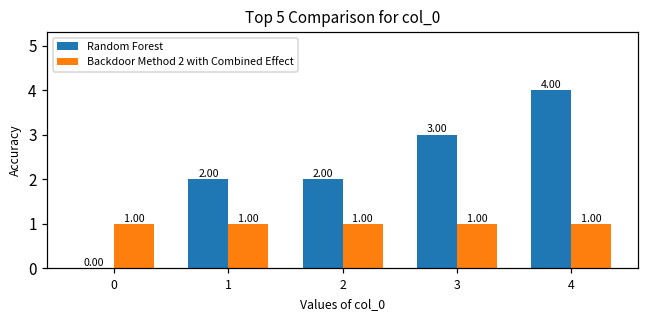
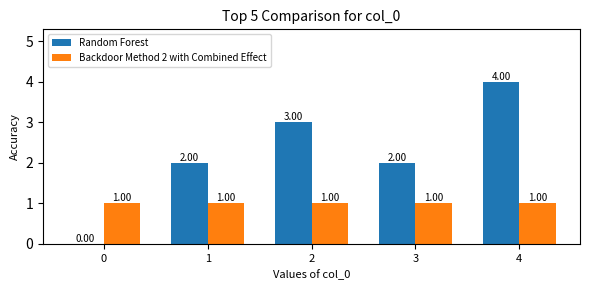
Random Forest, 2: 2.00 -> 3.00
Random Forest, 3: 3.00 -> 2.00
